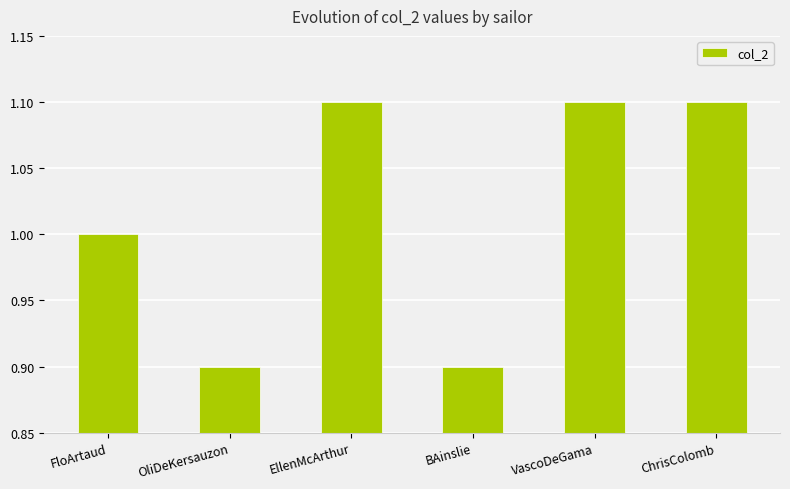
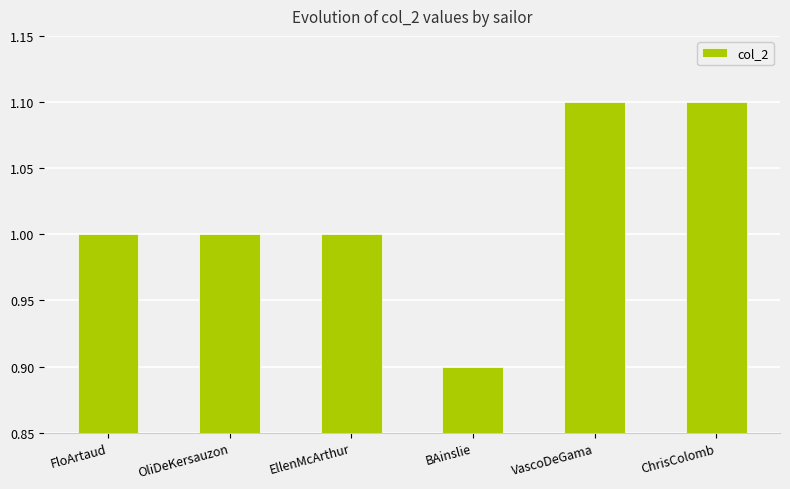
OliDeKersauzon: 0.9 -> 1.0
EllenMcArthur: 1.1 -> 1.0
